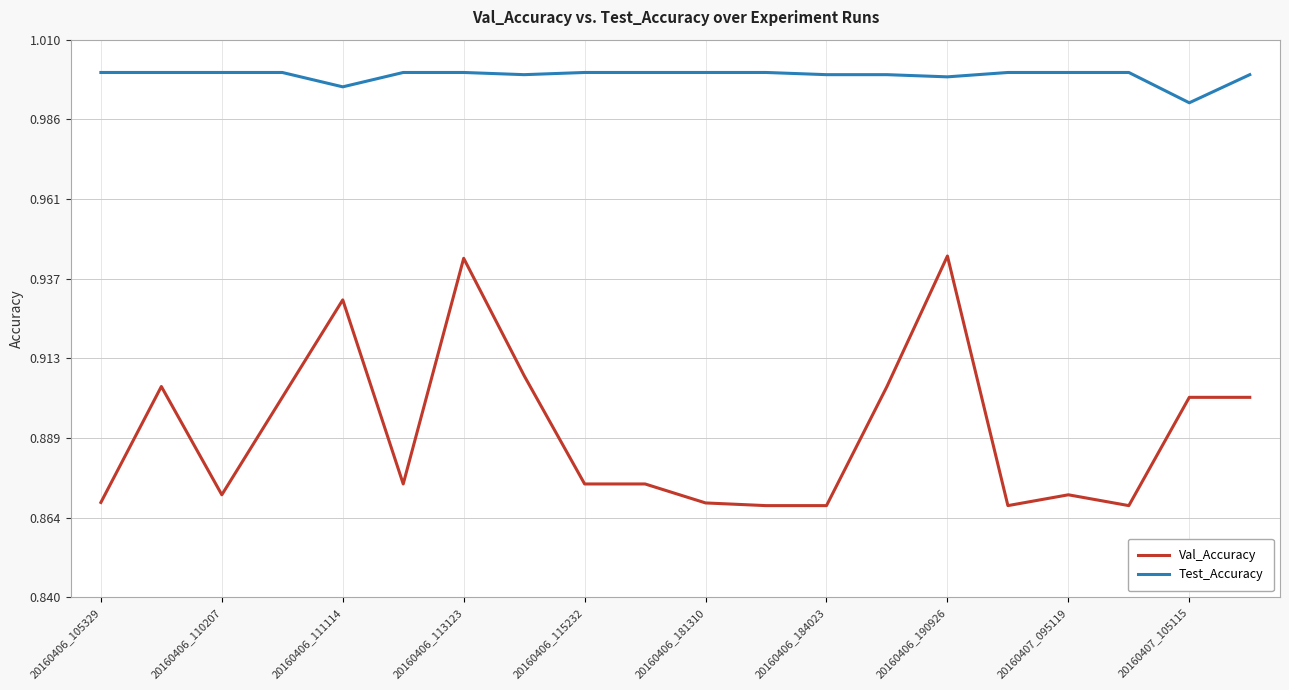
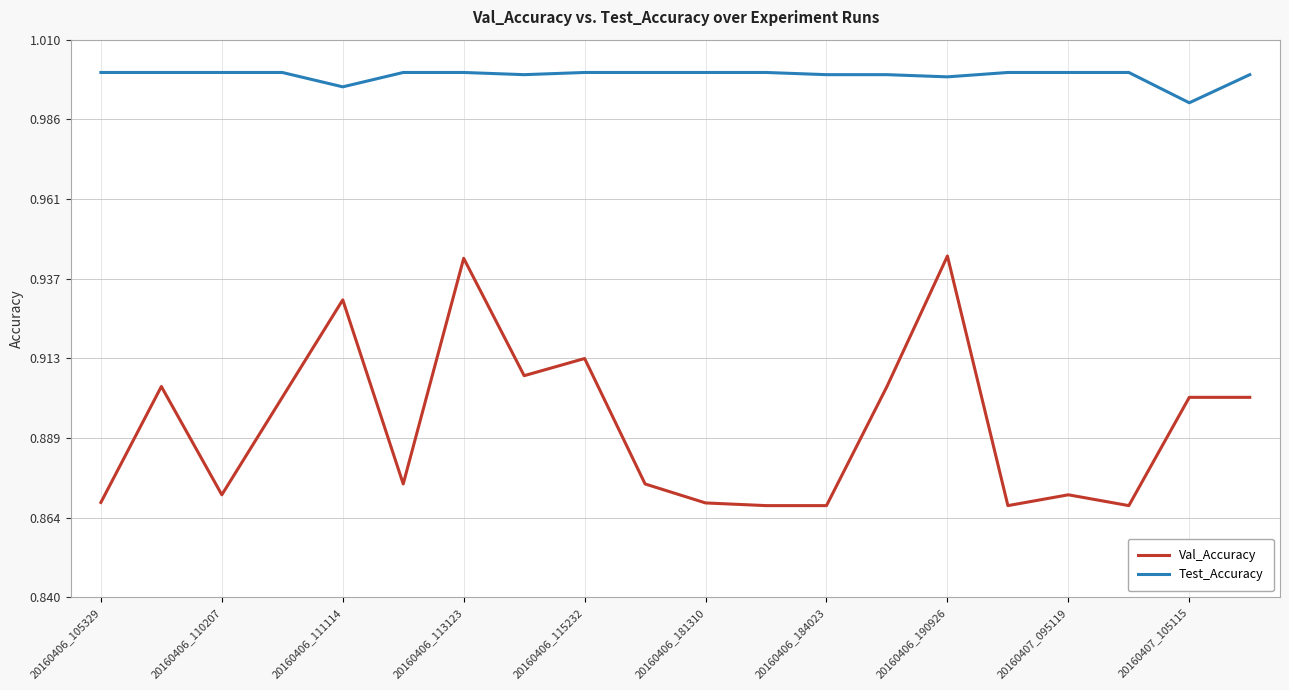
Val_Accuracy, 20160406_115232: 0.875 -> 0.913
